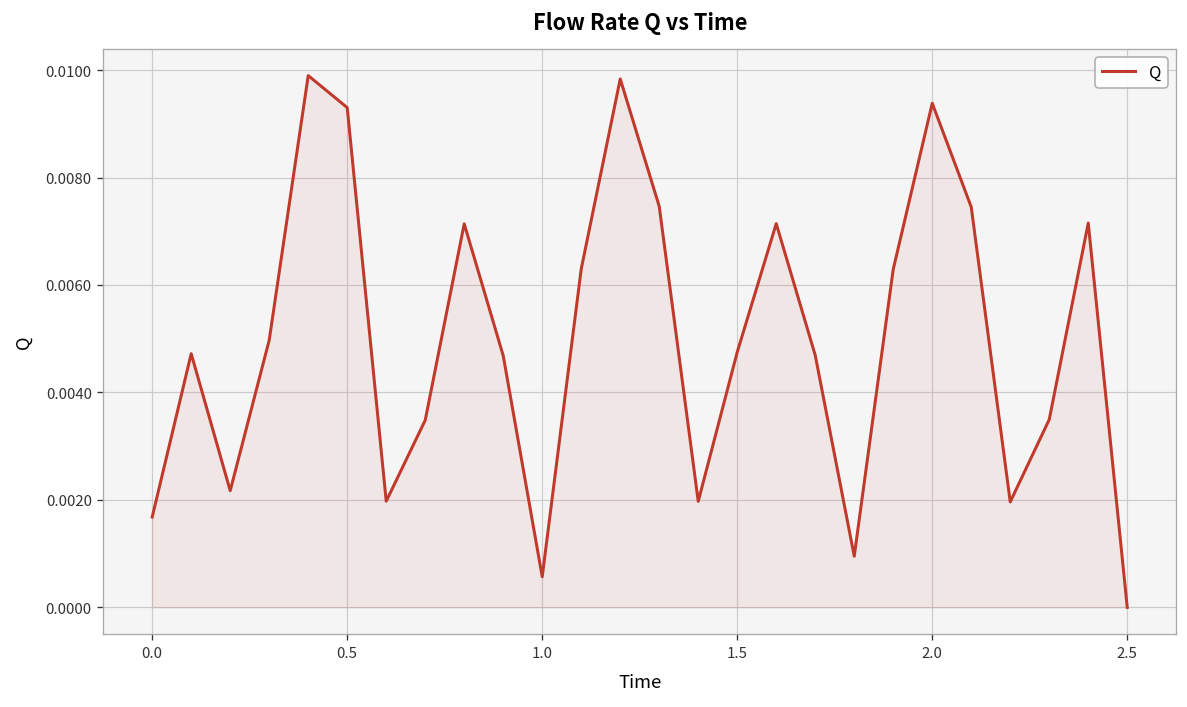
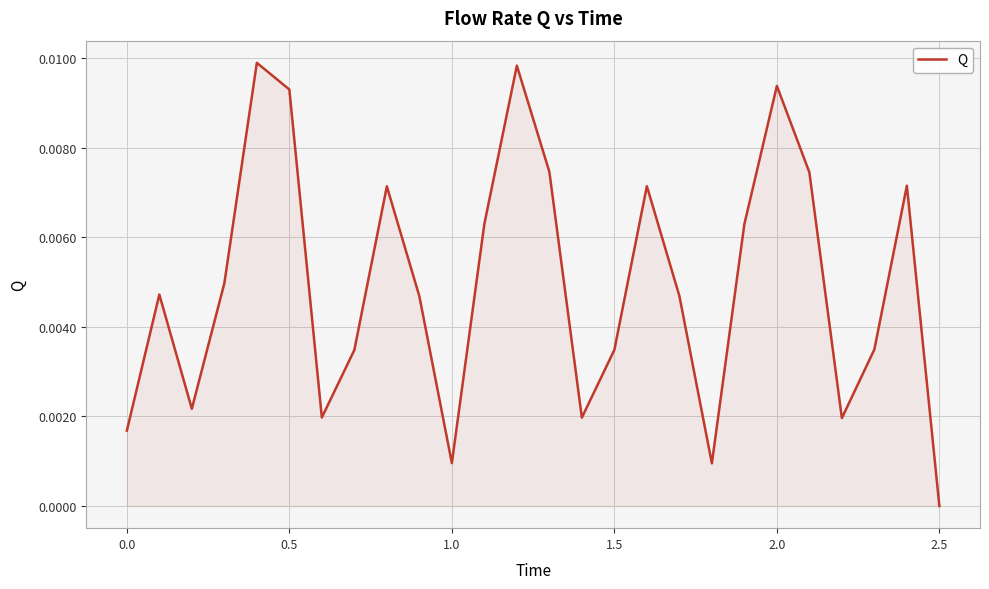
1.0: 0.0006 -> 0.0010
1.5: 0.0048 -> 0.0035
